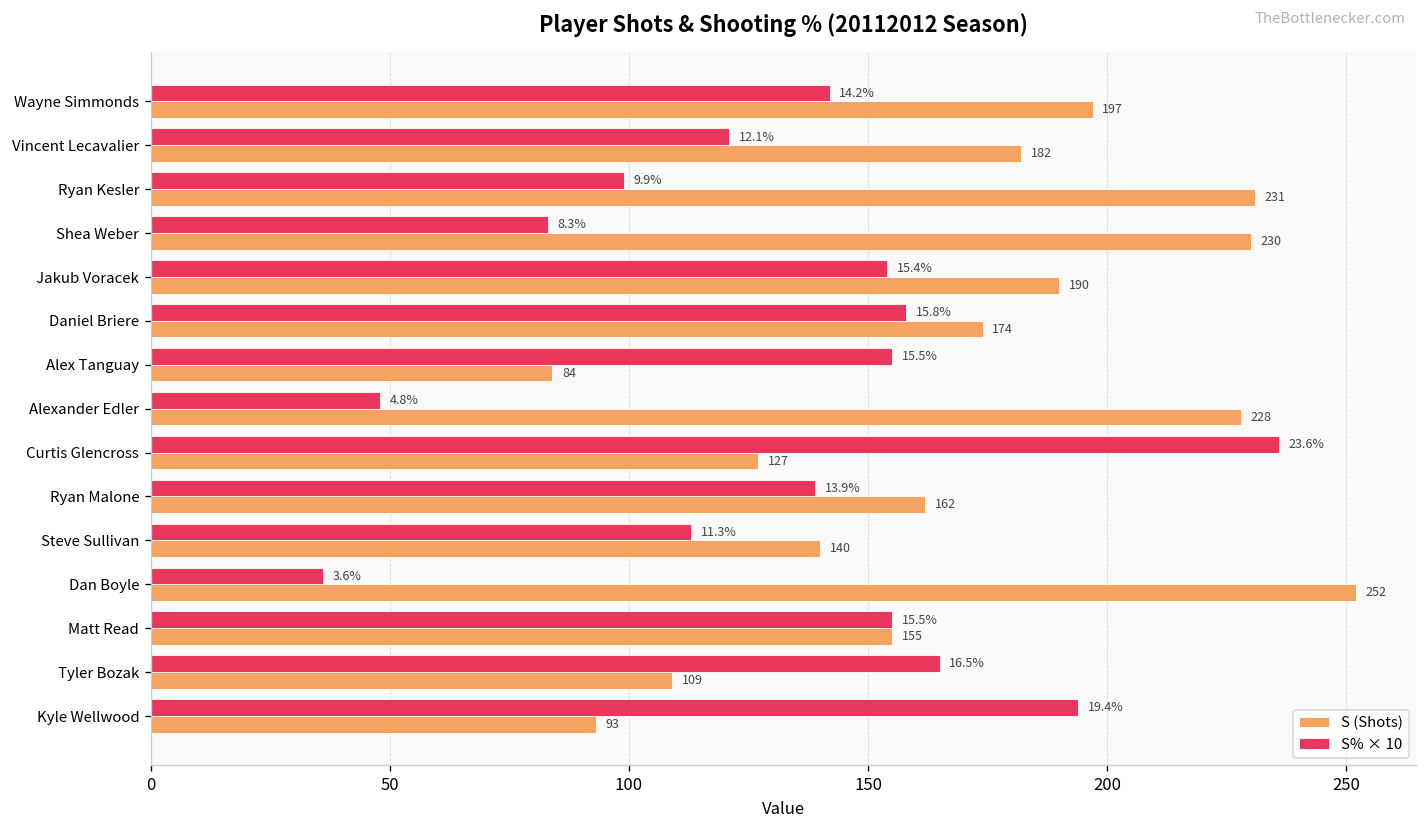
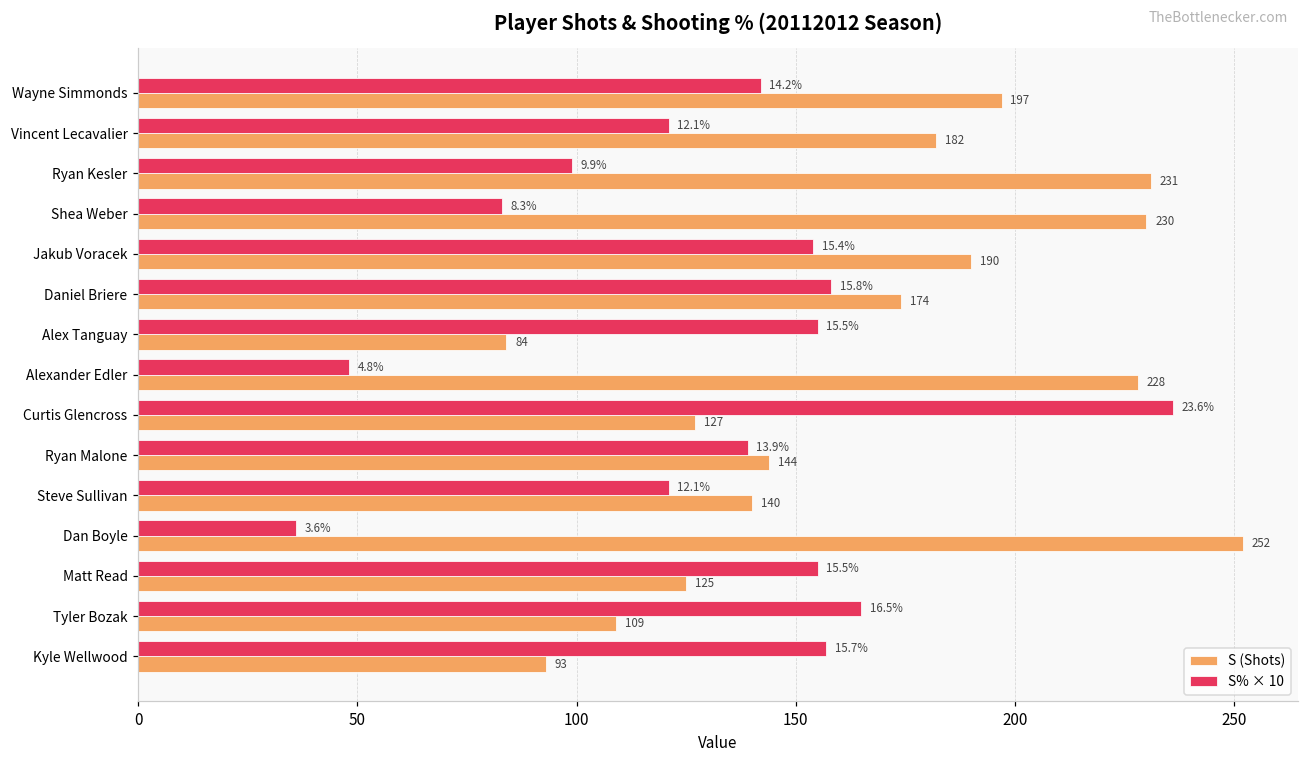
S (Shots), Ryan Malone: 162 -> 144
S% × 10, Steve Sullivan: 11.3% -> 12.1%
S (Shots), Matt Read: 155 -> 125
S% × 10, Kyle Wellwood: 19.4% -> 15.7%
